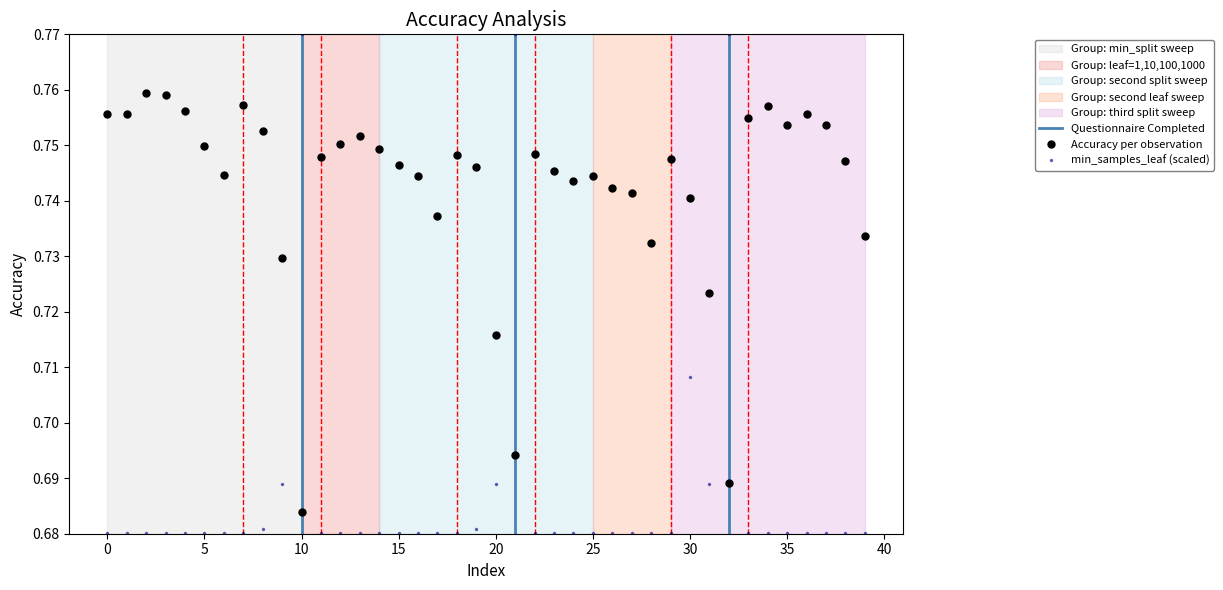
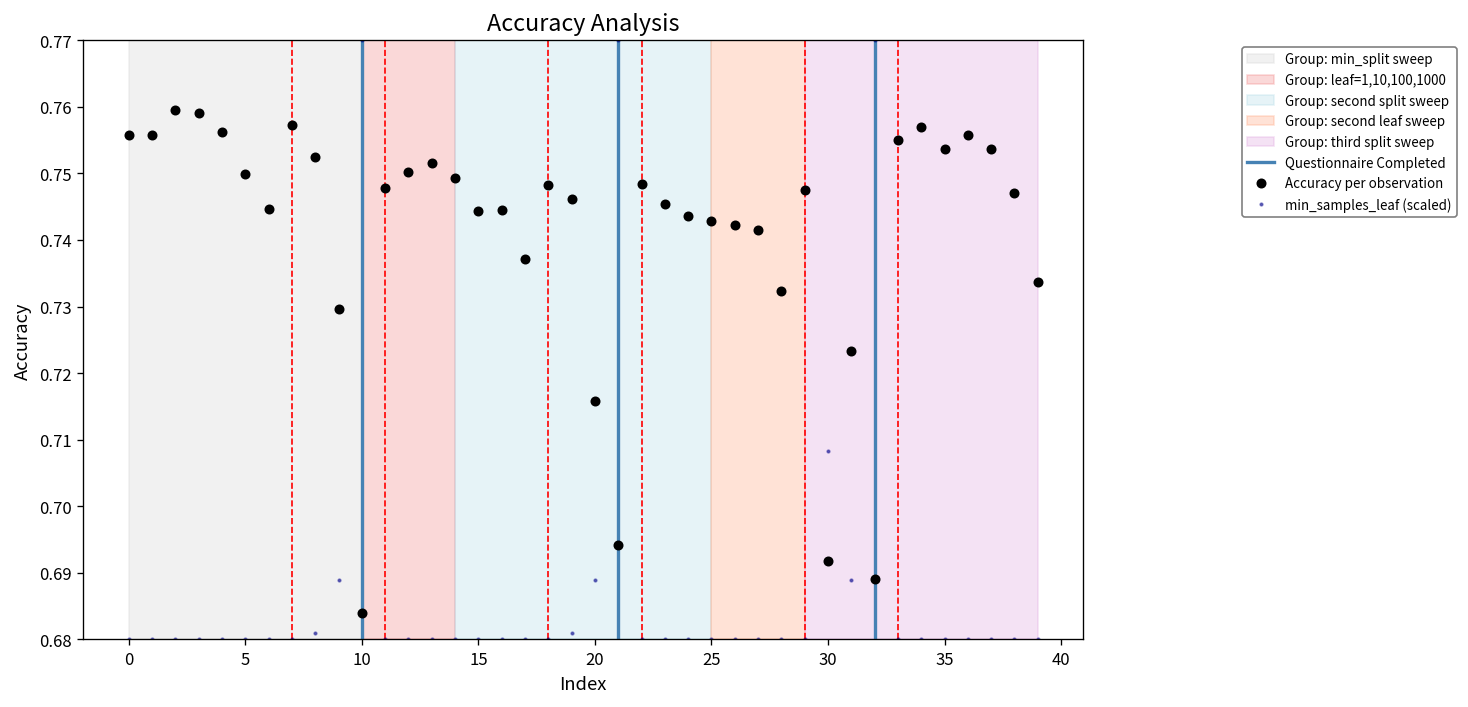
Accuracy per observation, 15: 0.747 -> 0.744
Accuracy per observation, 25: 0.744 -> 0.743
Accuracy per observation, 30: 0.741 -> 0.692
